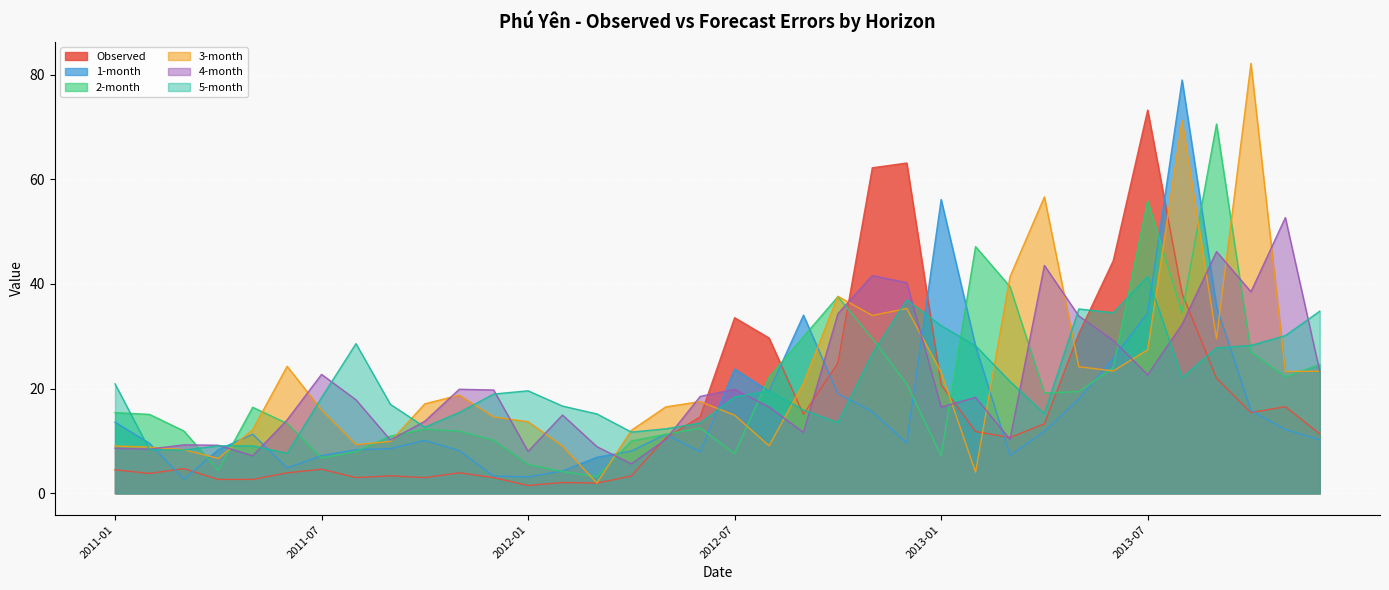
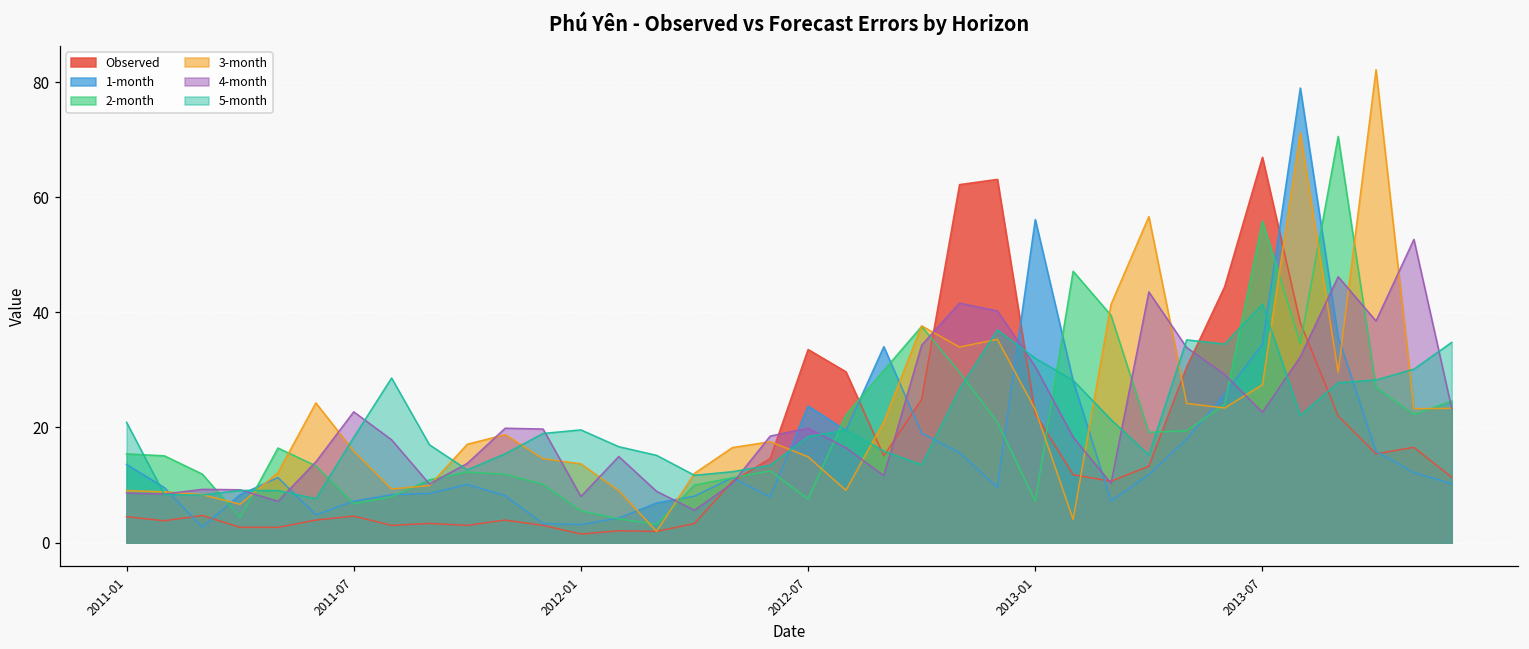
Observed, 2013-01: 21 -> 22
4-month, 2013-01: 16 -> 31
Observed, 2013-07: 73 -> 67
